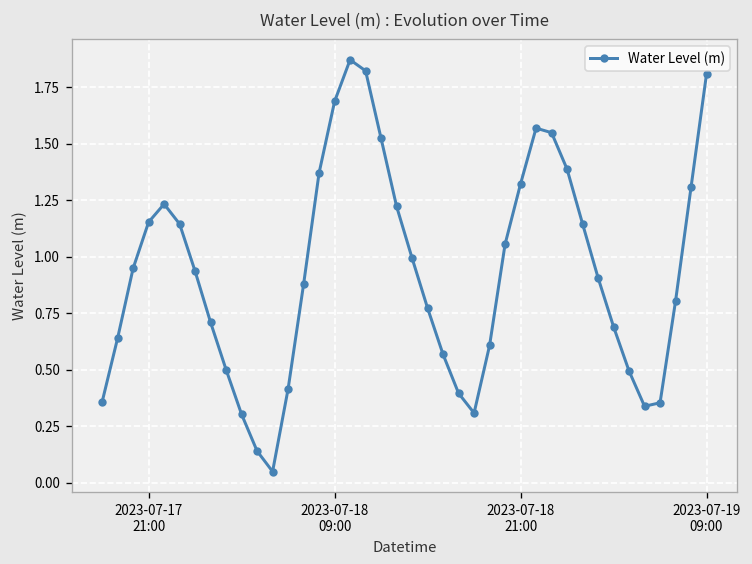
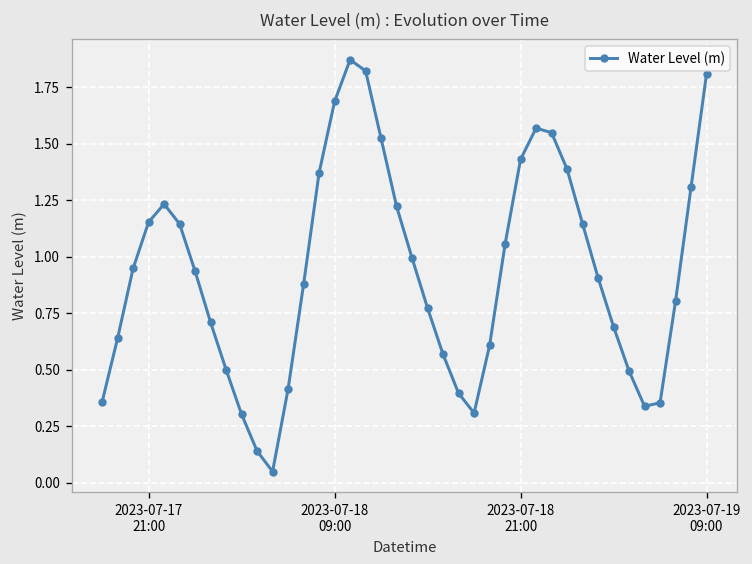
2023-07-18 21:00: 1.32 -> 1.43
